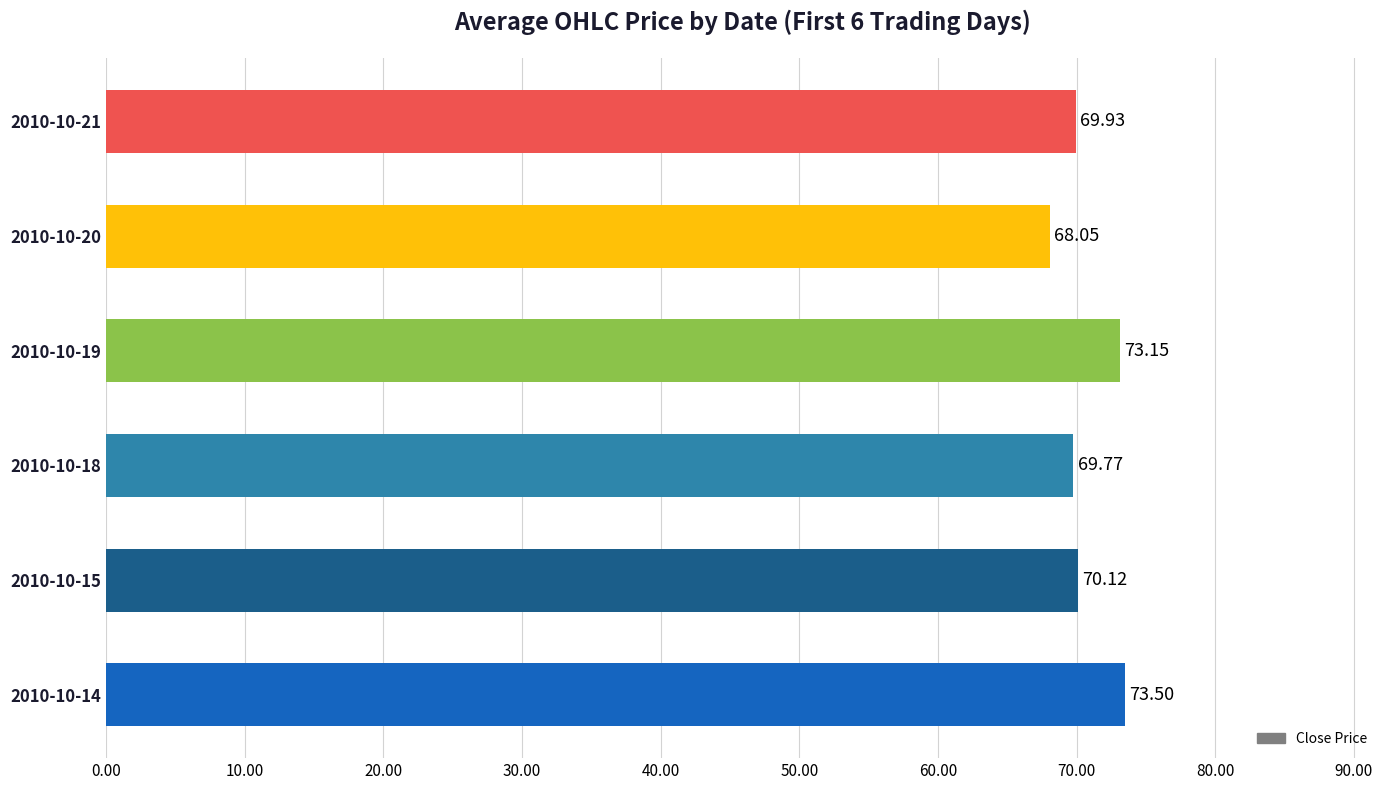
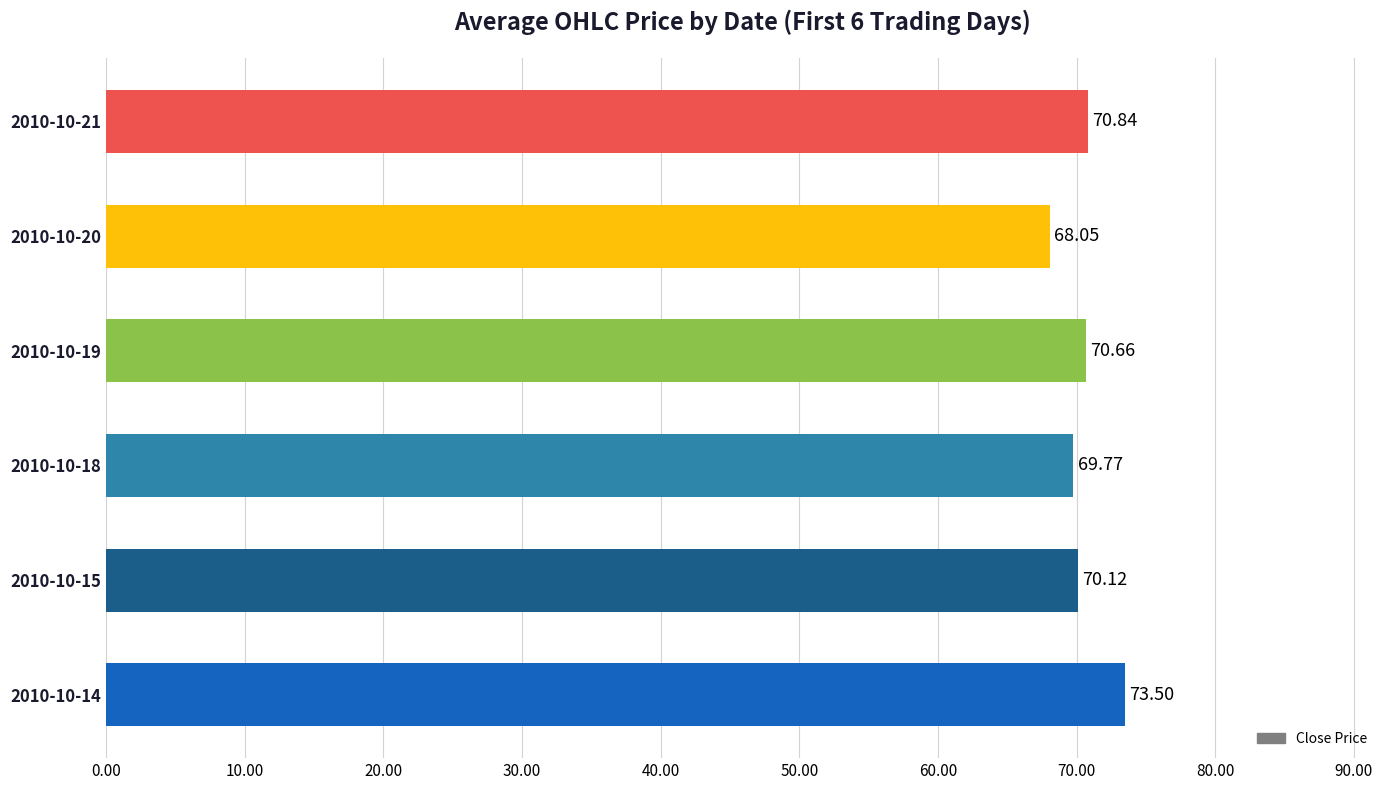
2010-10-21: 69.93 -> 70.84
2010-10-19: 73.15 -> 70.66
